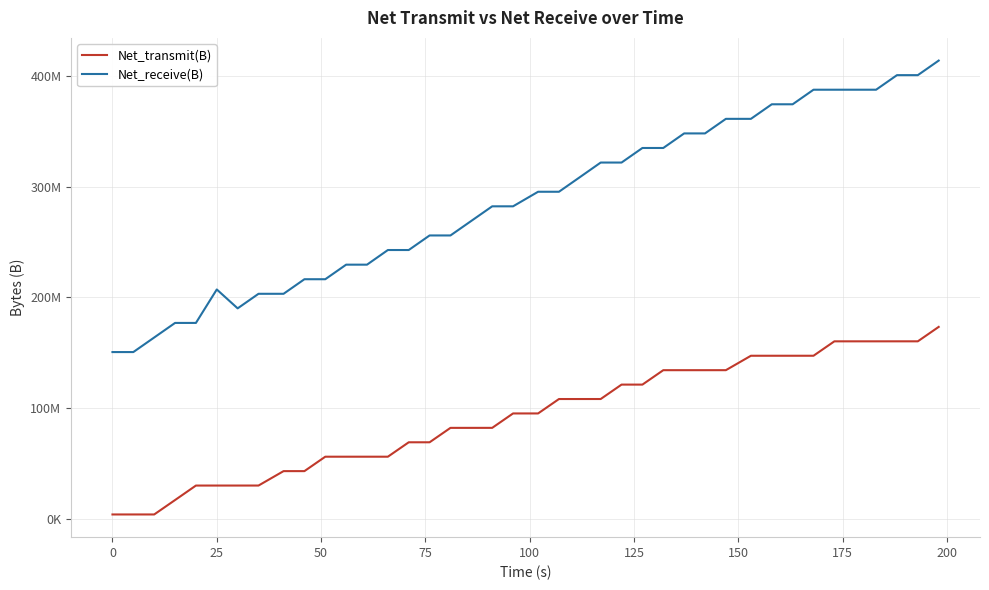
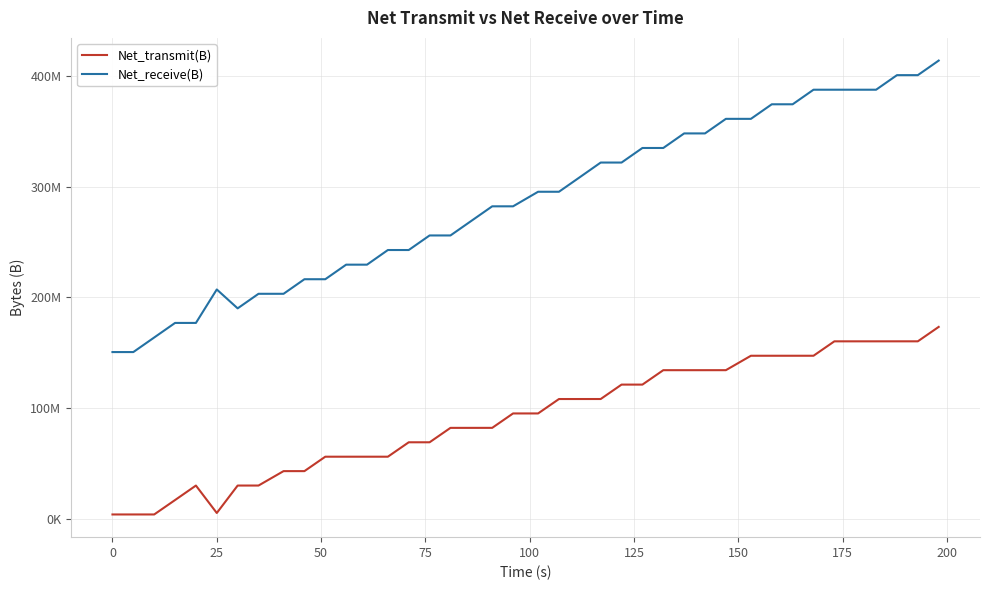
Net_transmit(B), 25: 30000000 -> 6000000
